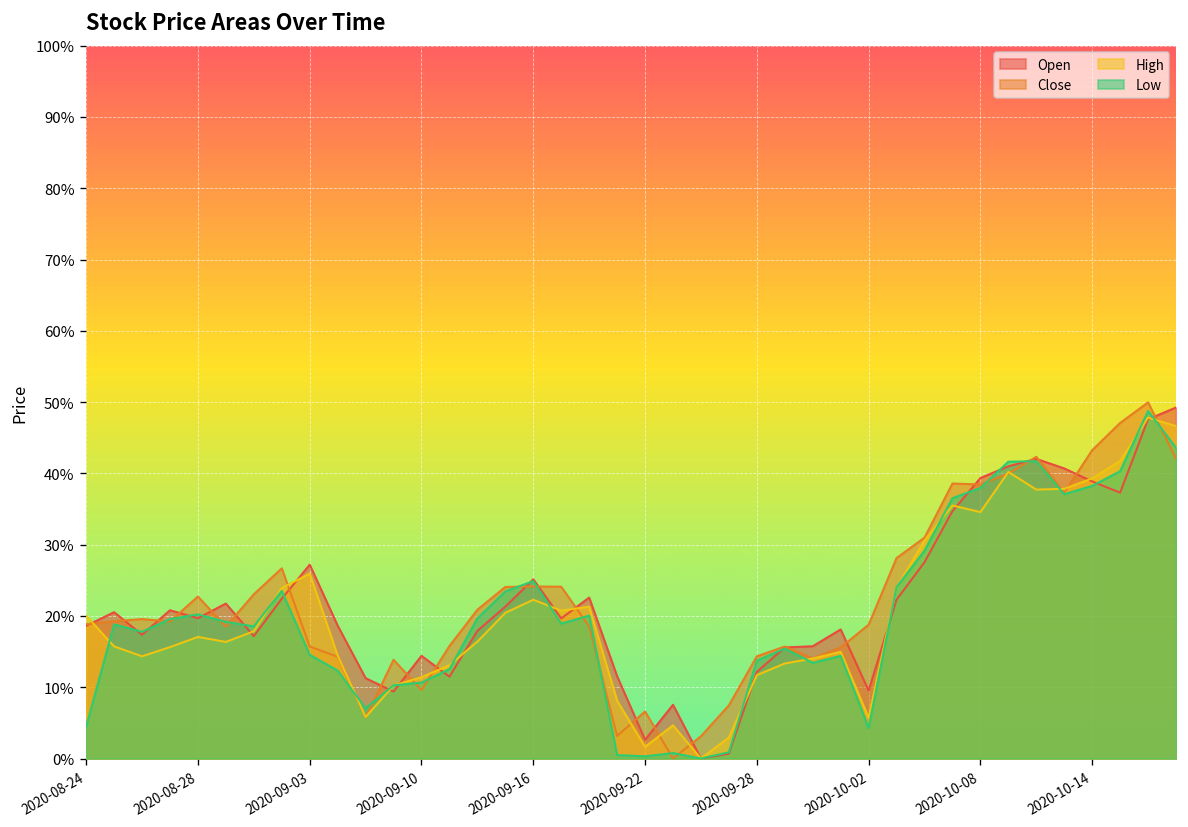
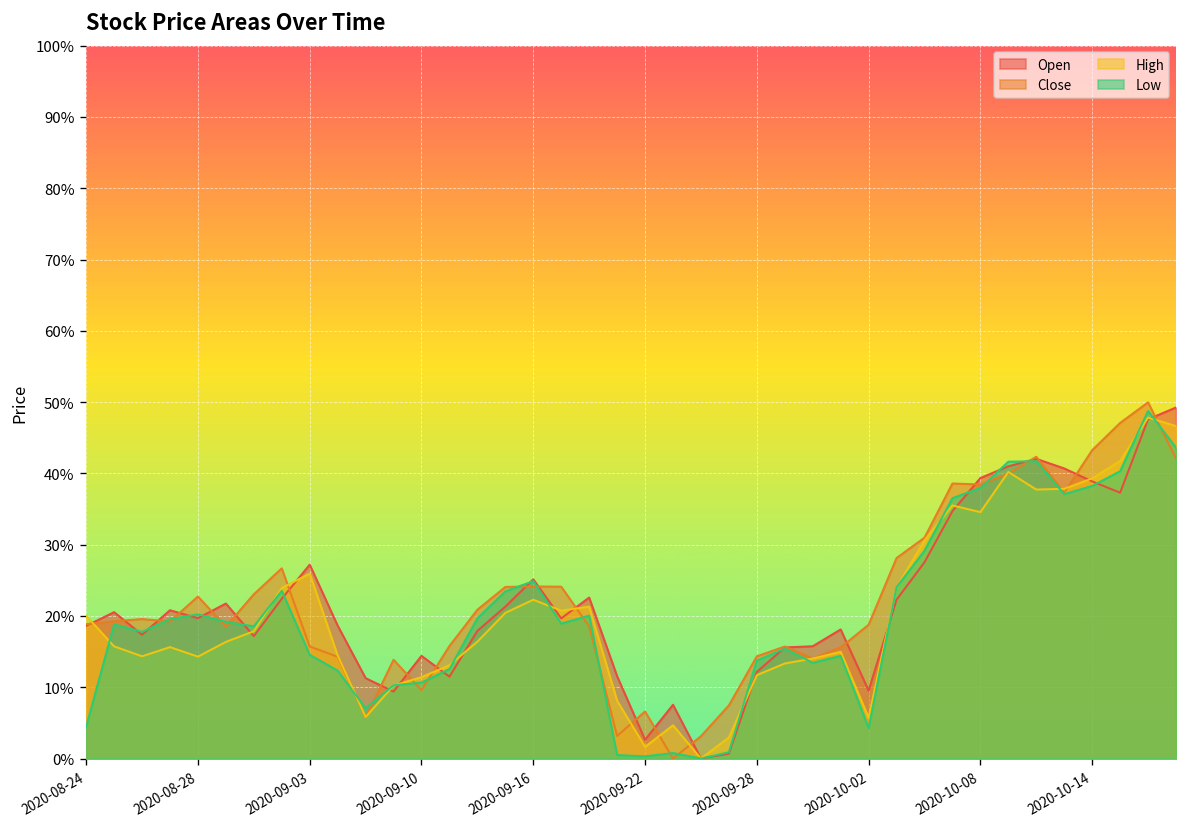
High, 2020-08-28: 17% -> 14%
